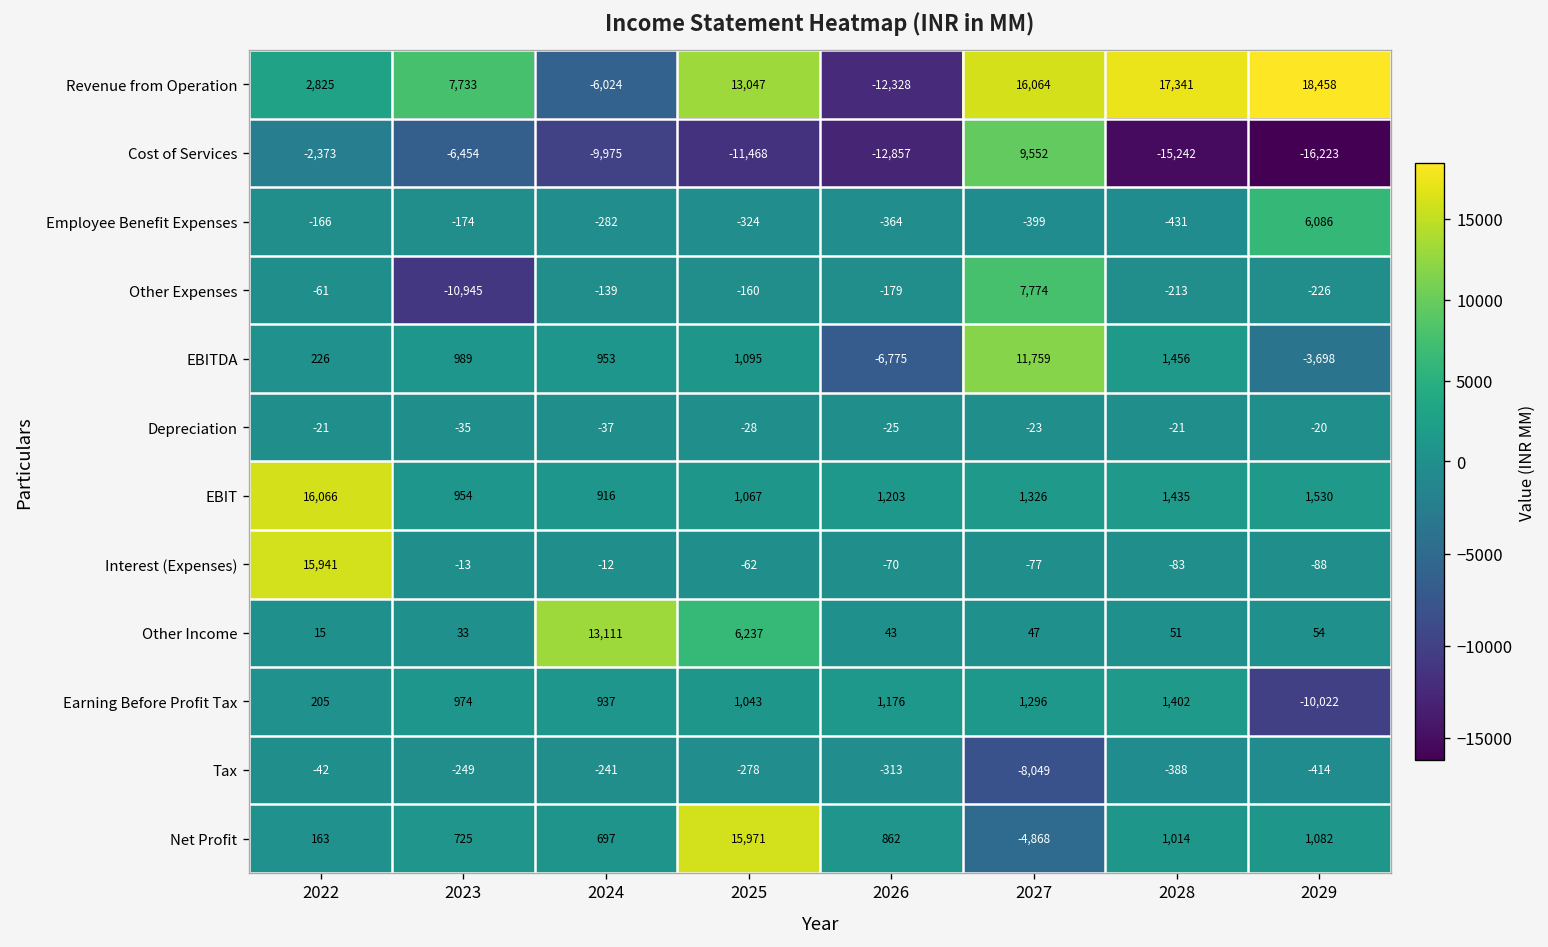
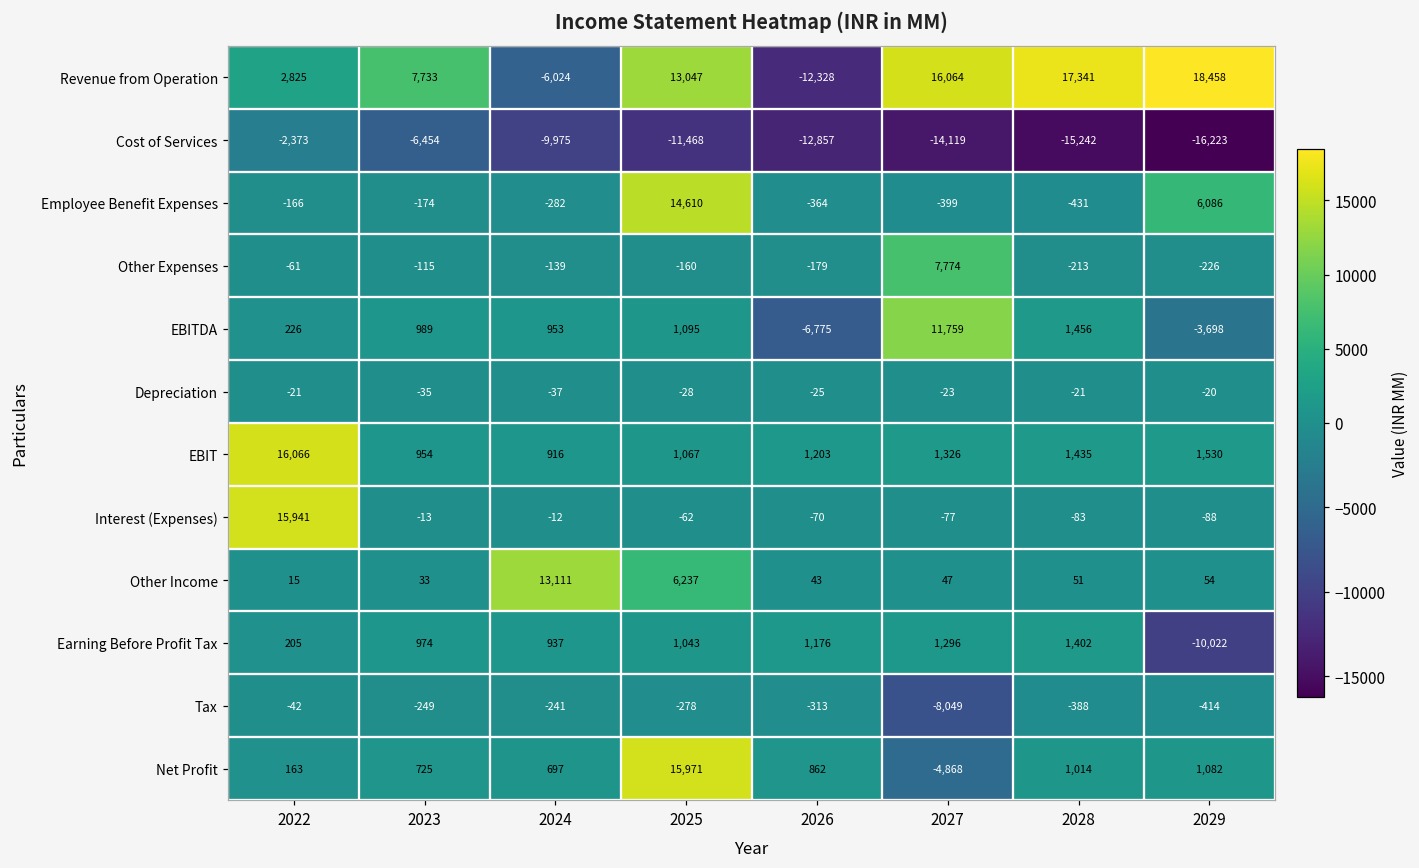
Cost of Services, 2027: 9,552 -> -14,119
Employee Benefit Expenses, 2025: -324 -> 14,610
Other Expenses, 2023: -10,945 -> -115
